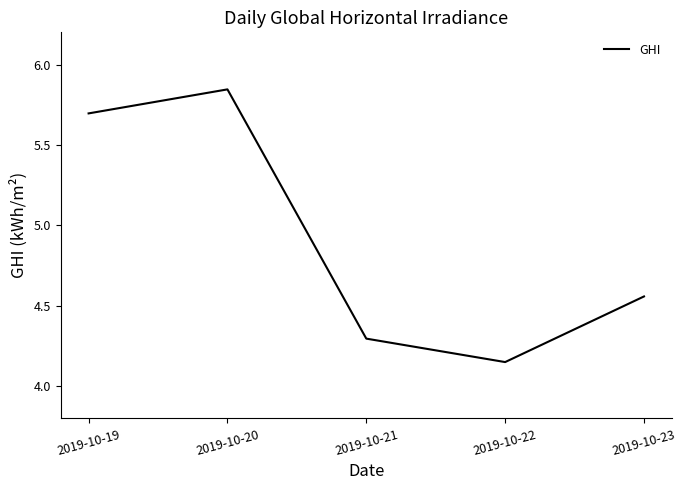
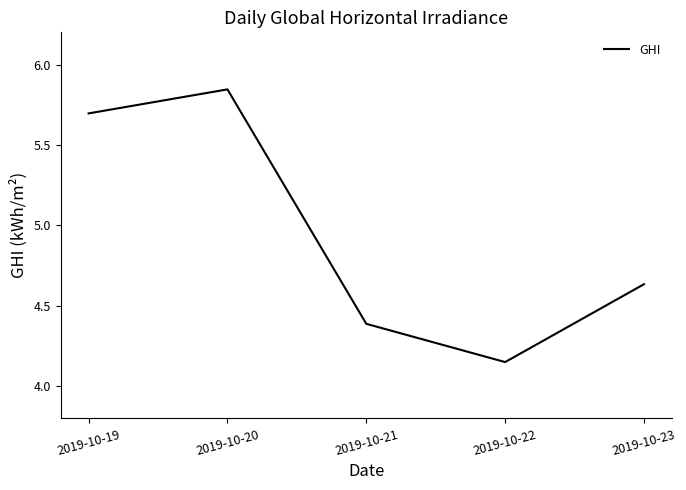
2019-10-21: 4.30 -> 4.39
2019-10-23: 4.56 -> 4.63
